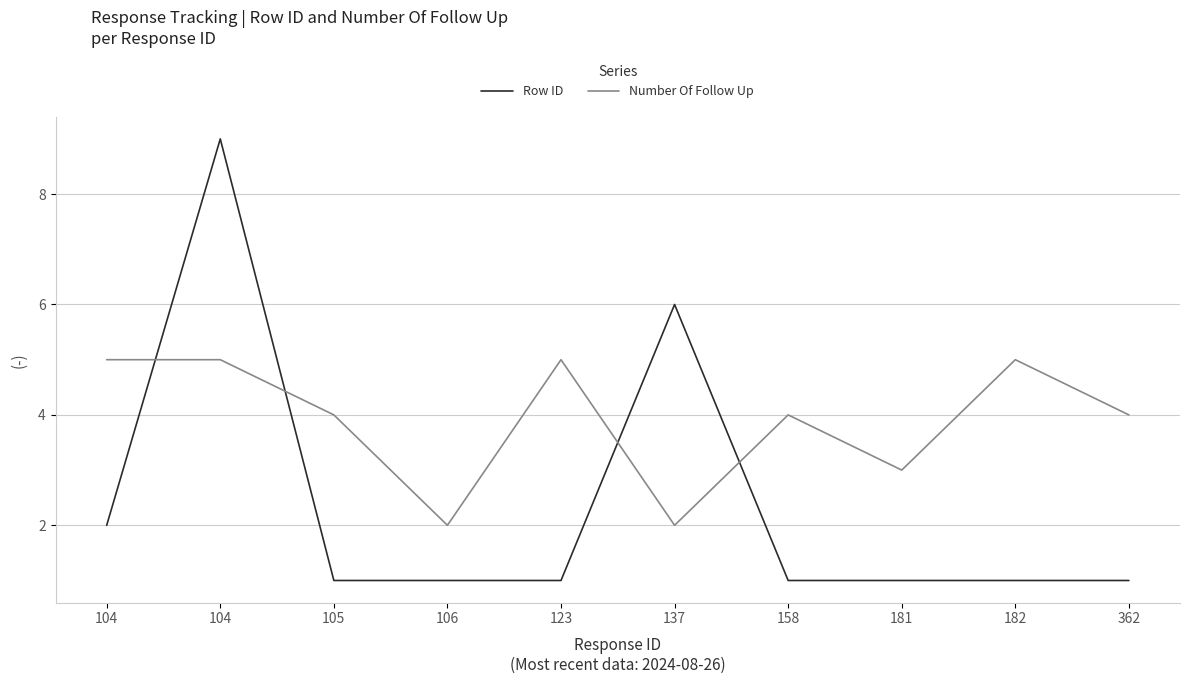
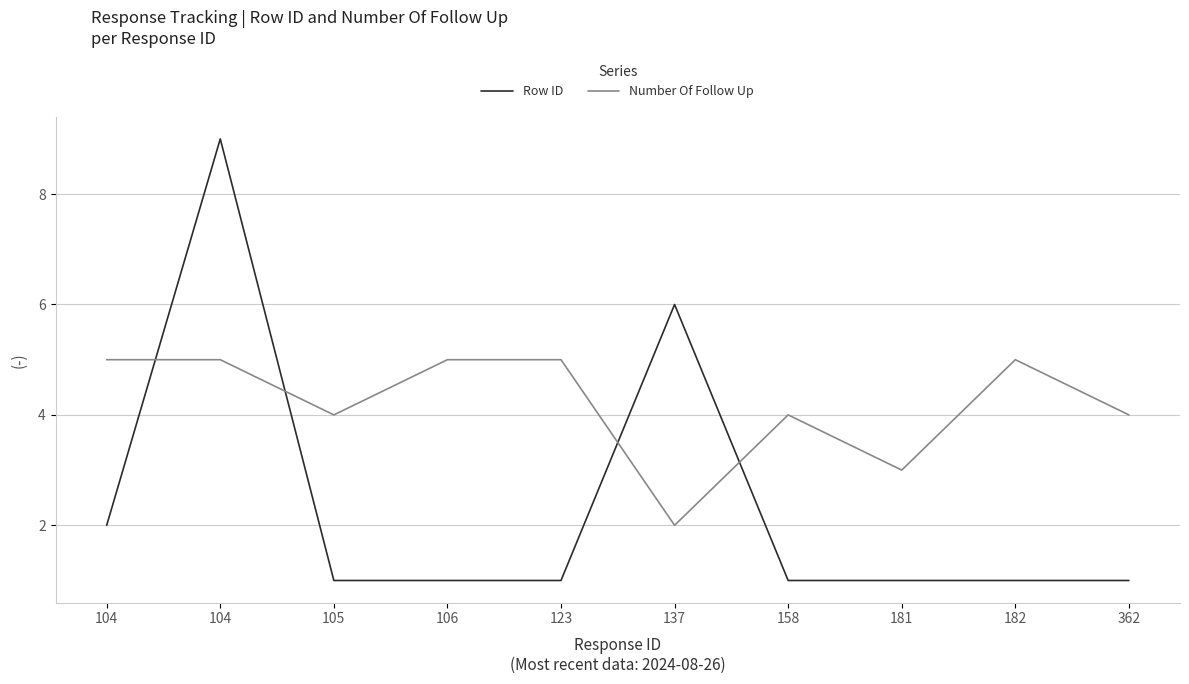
Number Of Follow Up, 106: 2 -> 5
